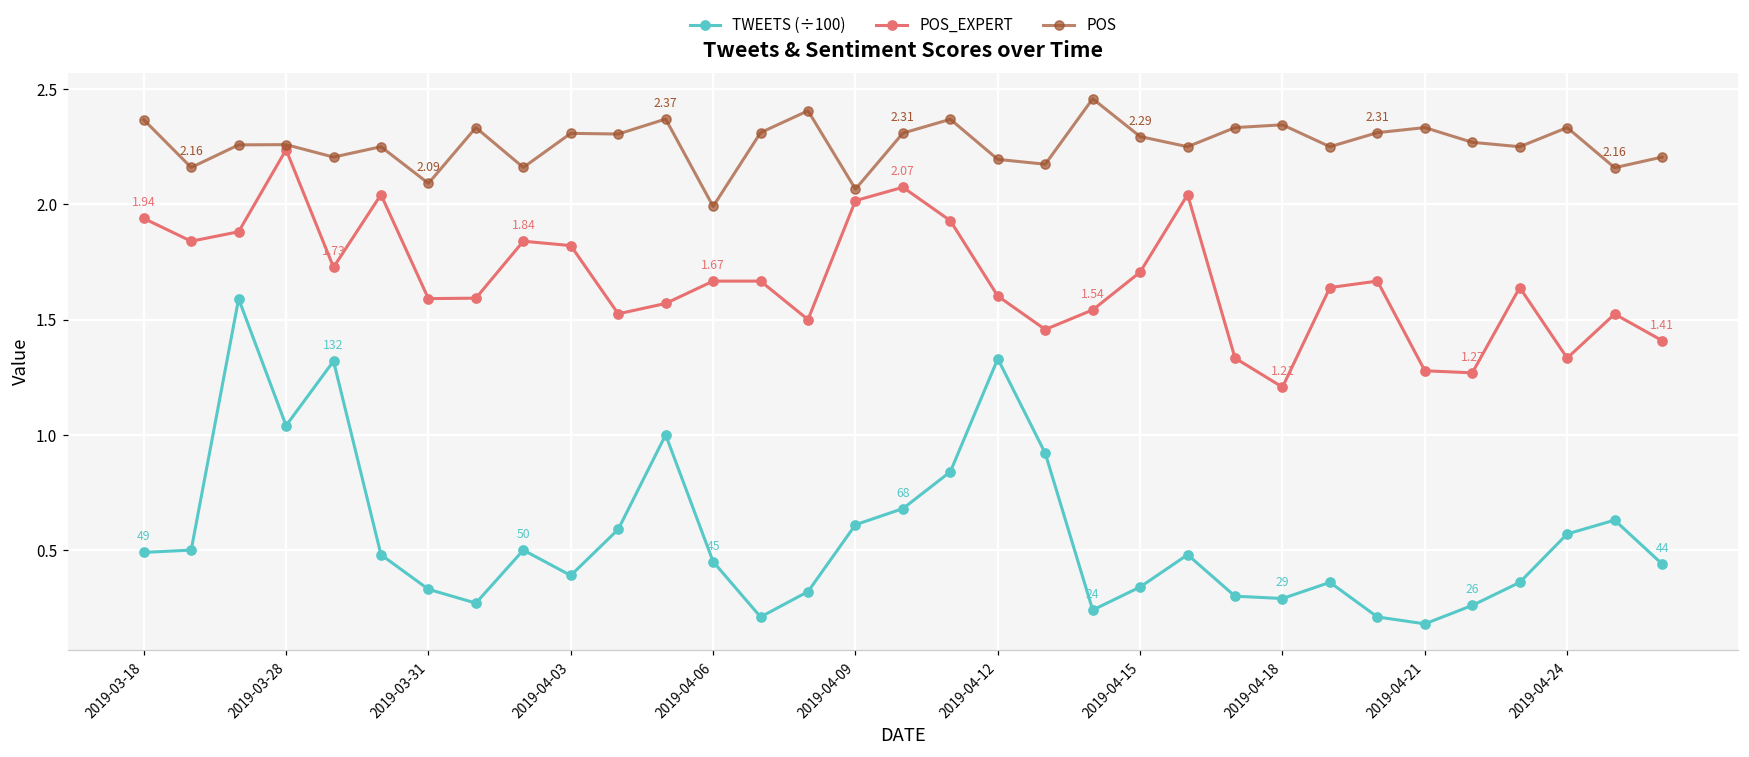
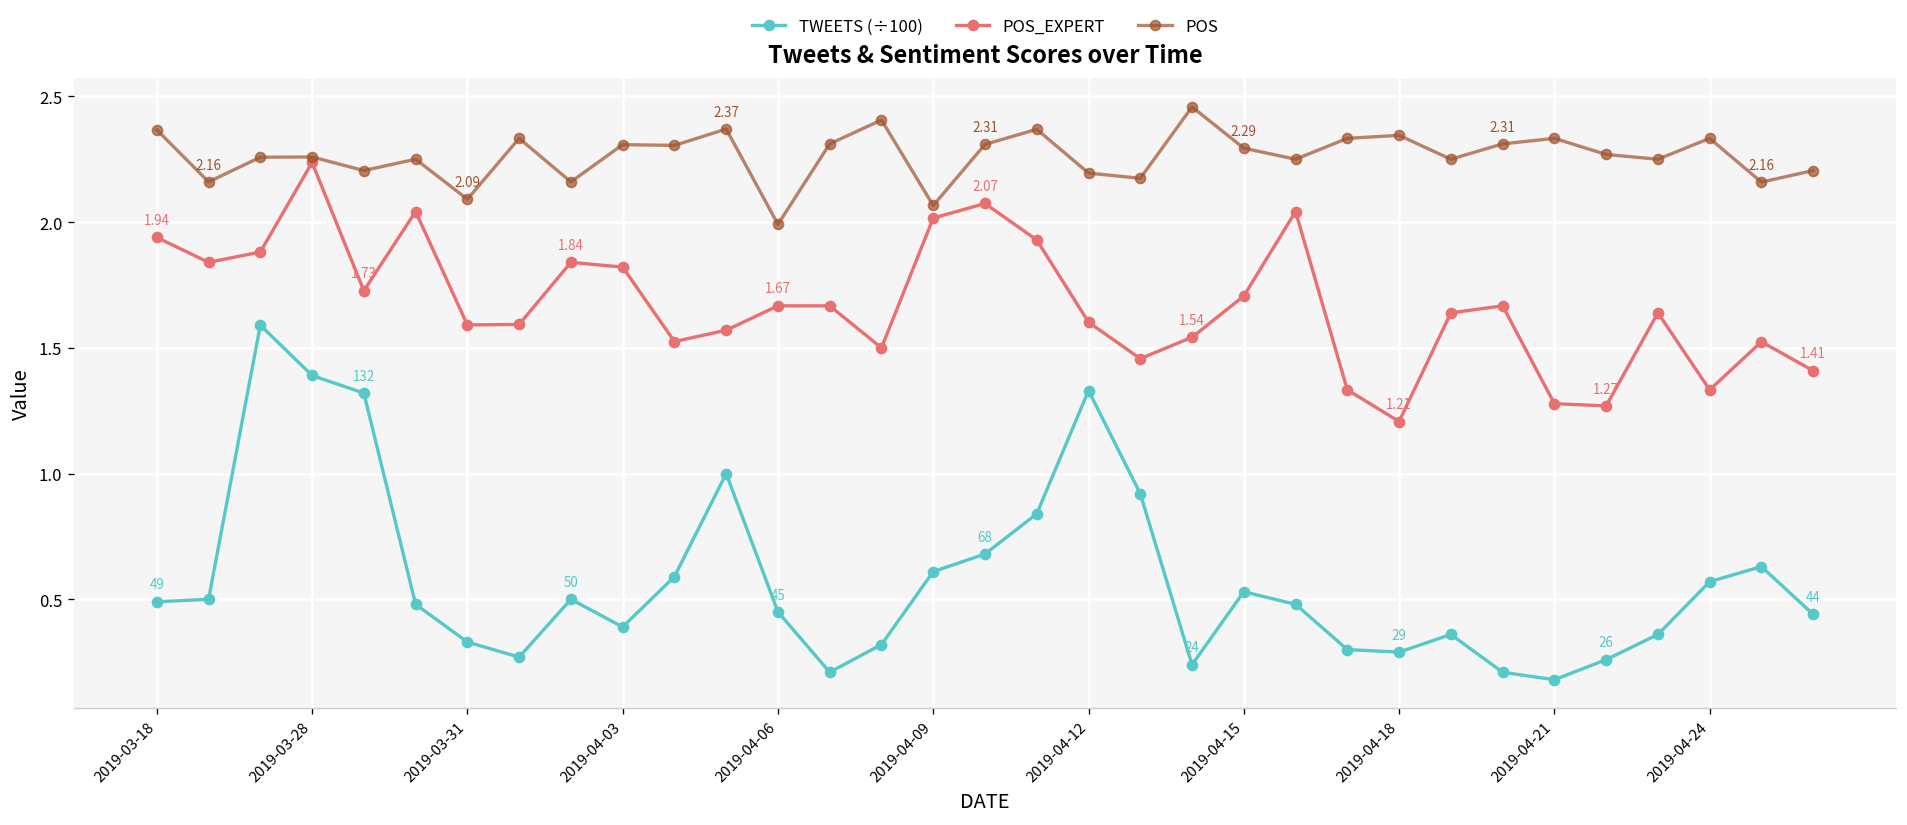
TWEETS (÷100), 2019-03-28: 1.04 -> 1.39
TWEETS (÷100), 2019-04-15: 0.34 -> 0.53
